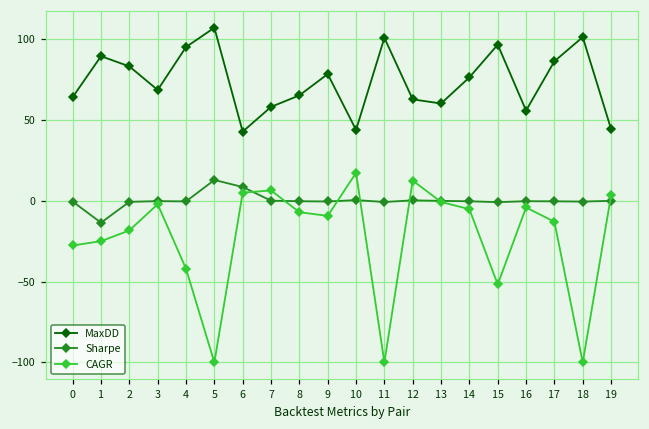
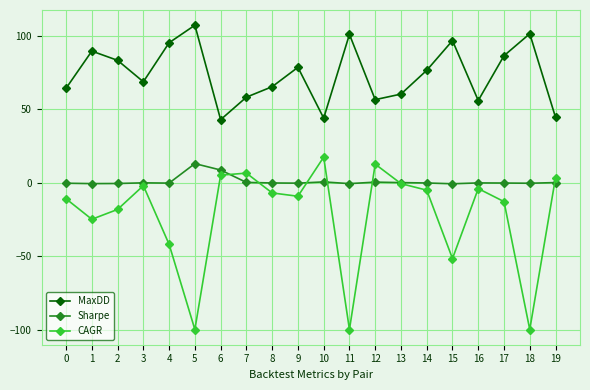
CAGR, 0: -28 -> -11
Sharpe, 1: -13 -> -1
MaxDD, 12: 63 -> 57
